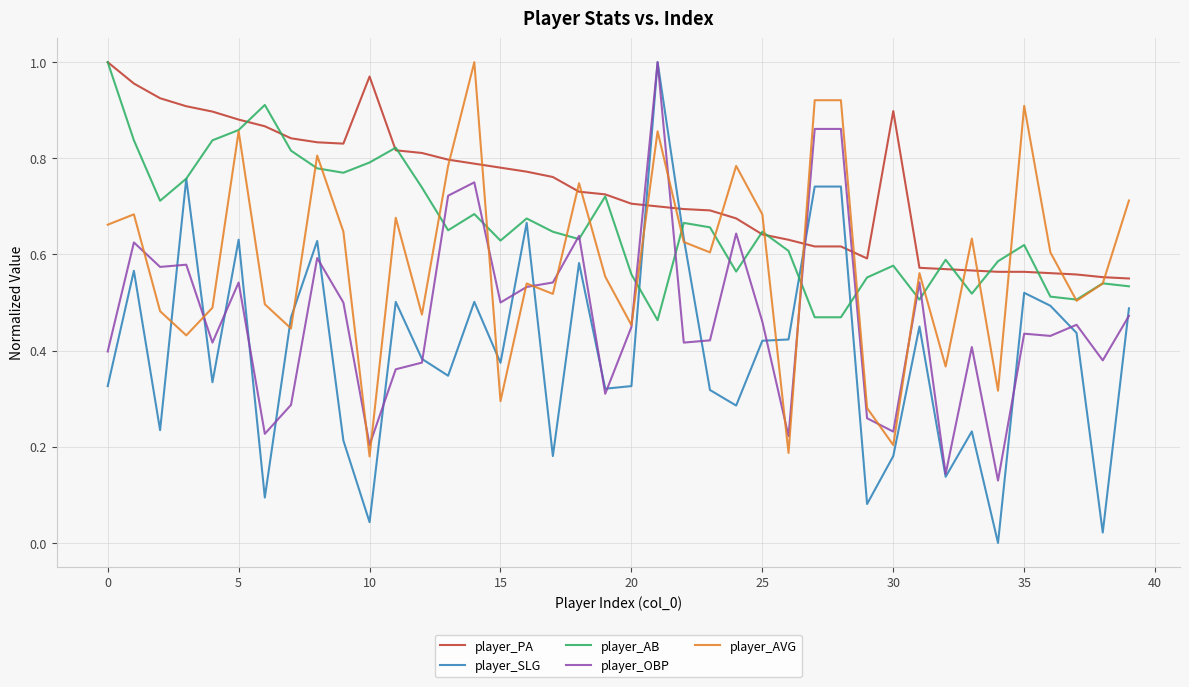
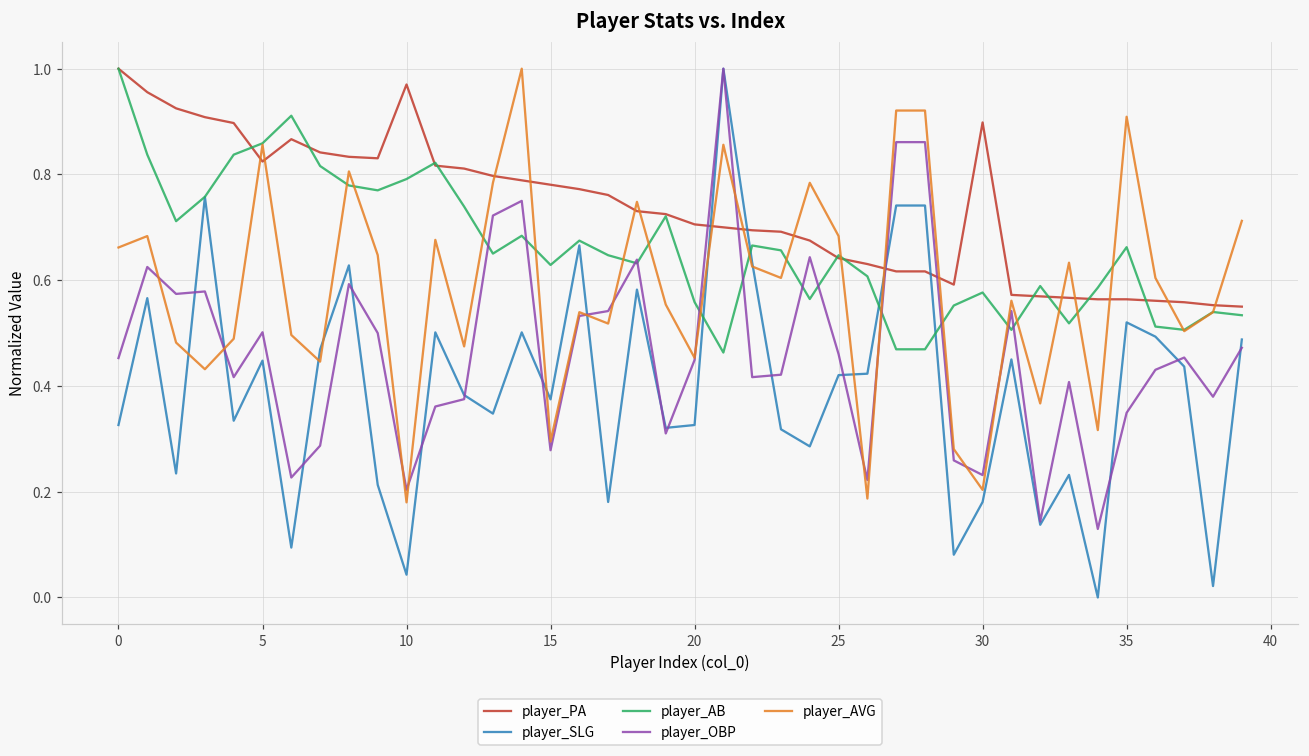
player_OBP, 0: 0.40 -> 0.45
player_PA, 5: 0.88 -> 0.82
player_SLG, 5: 0.63 -> 0.45
player_OBP, 5: 0.54 -> 0.50
player_OBP, 15: 0.50 -> 0.28
player_AB, 35: 0.62 -> 0.66
player_OBP, 35: 0.44 -> 0.35
